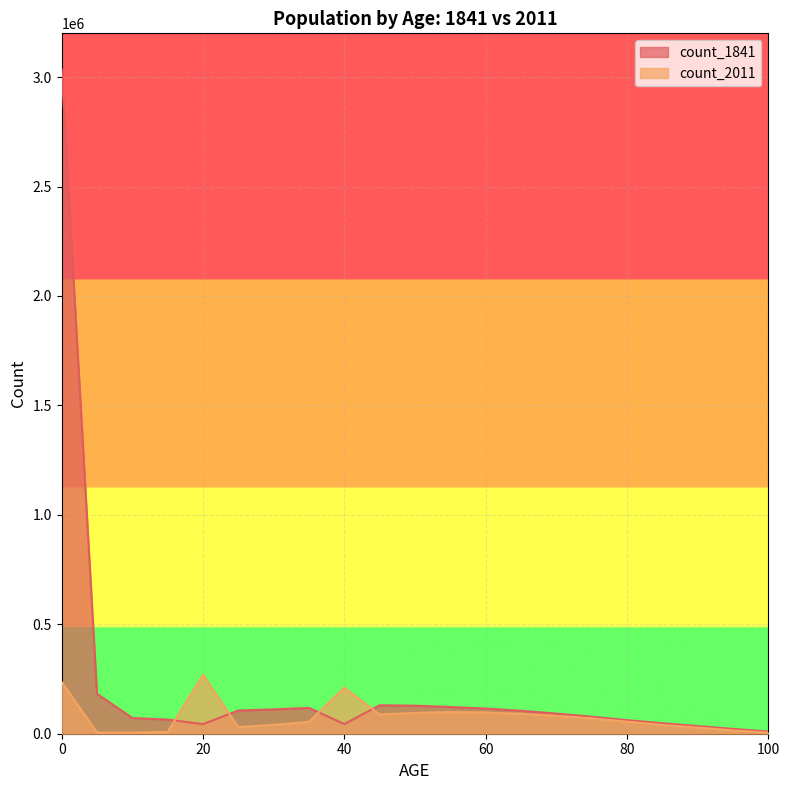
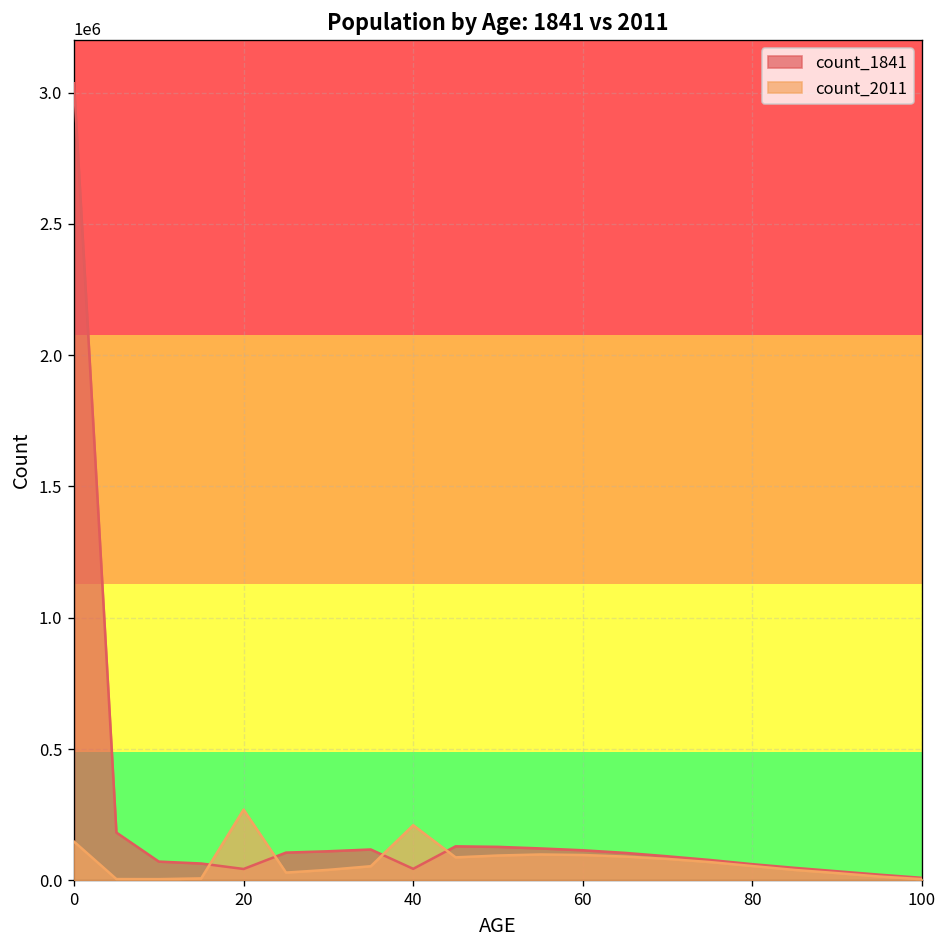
count_2011, 0: 240000 -> 150000
